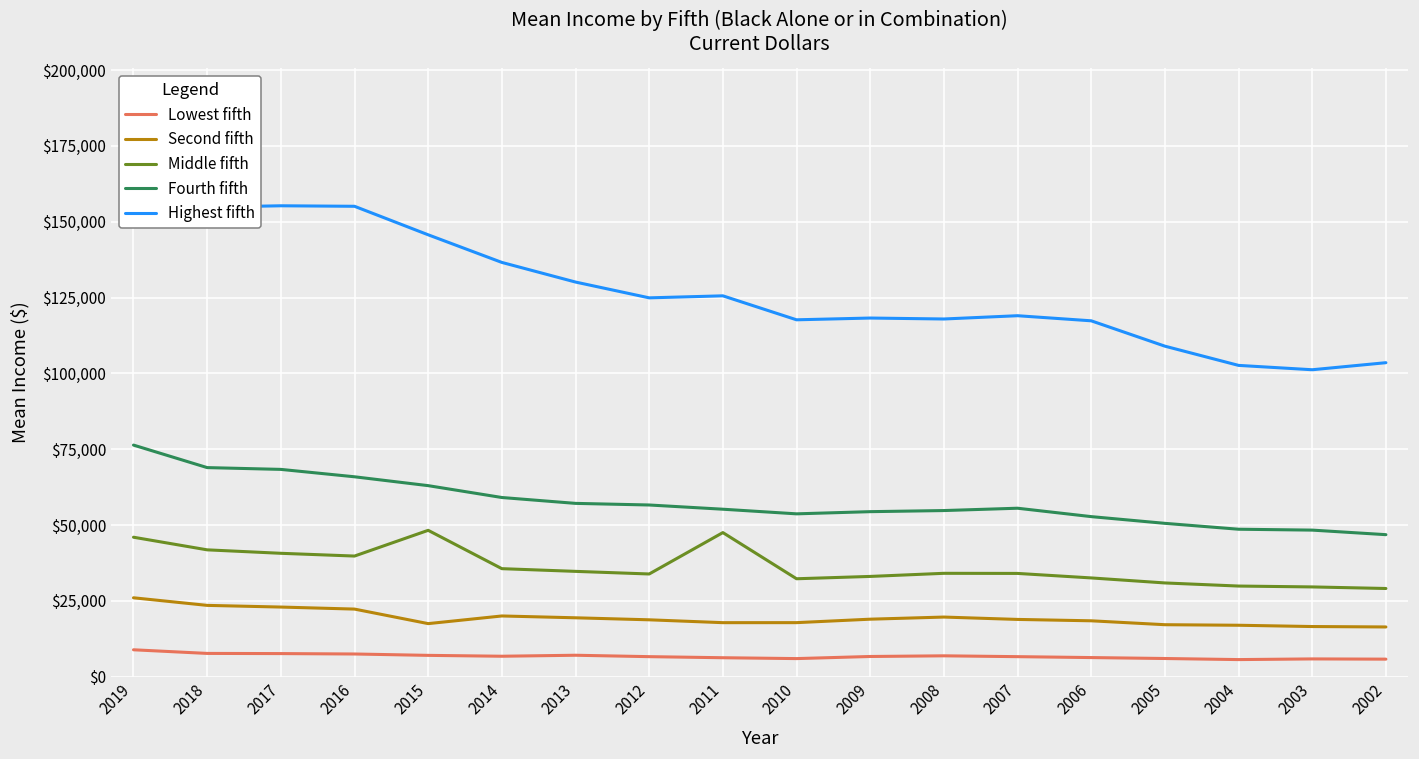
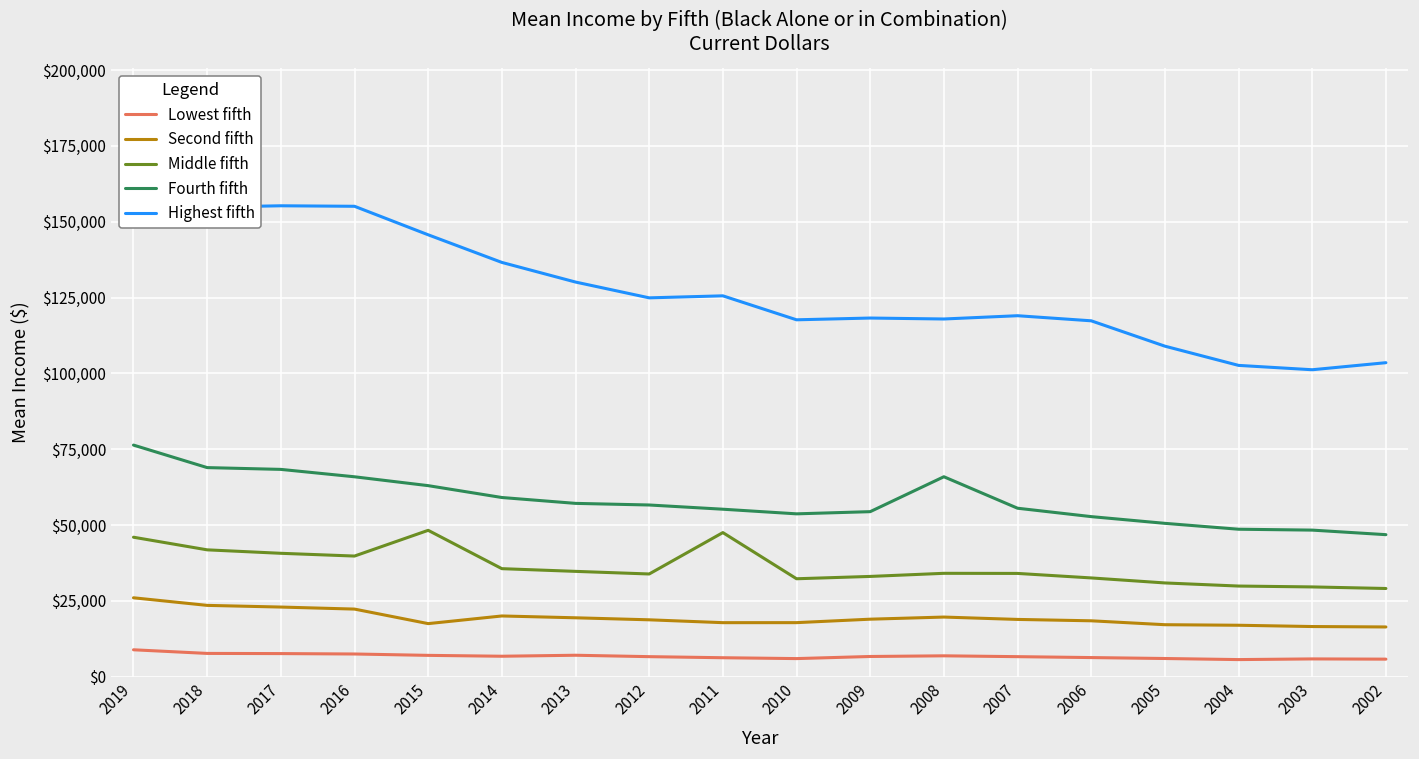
Fourth fifth, 2008: $55,000 -> $66,000
